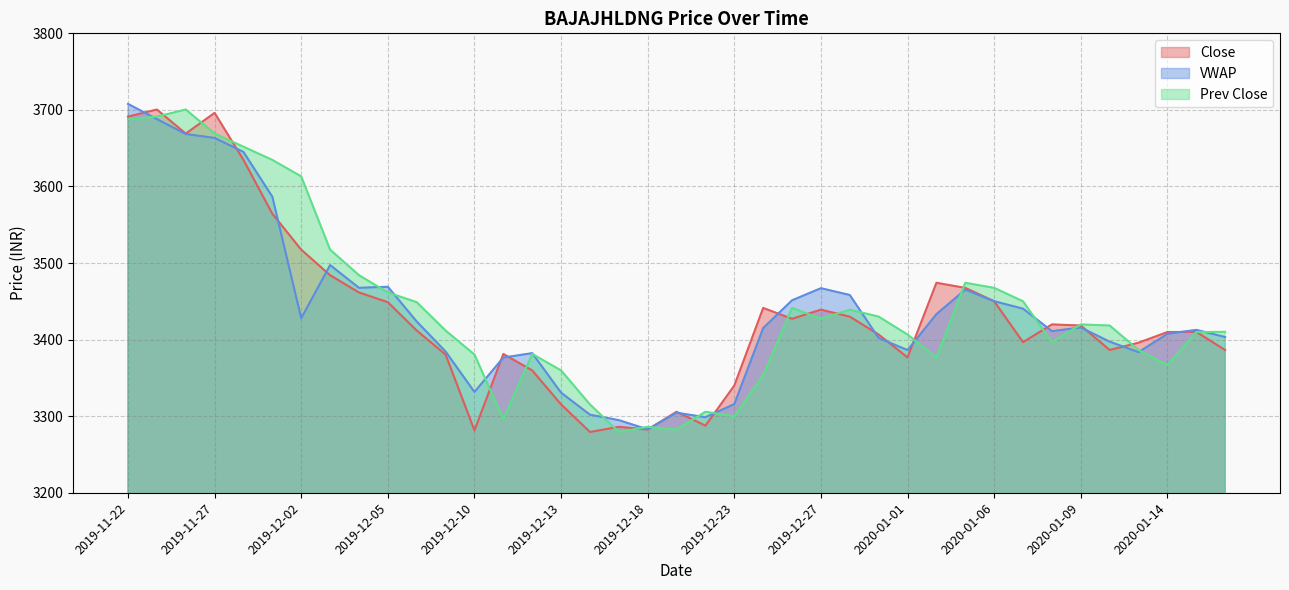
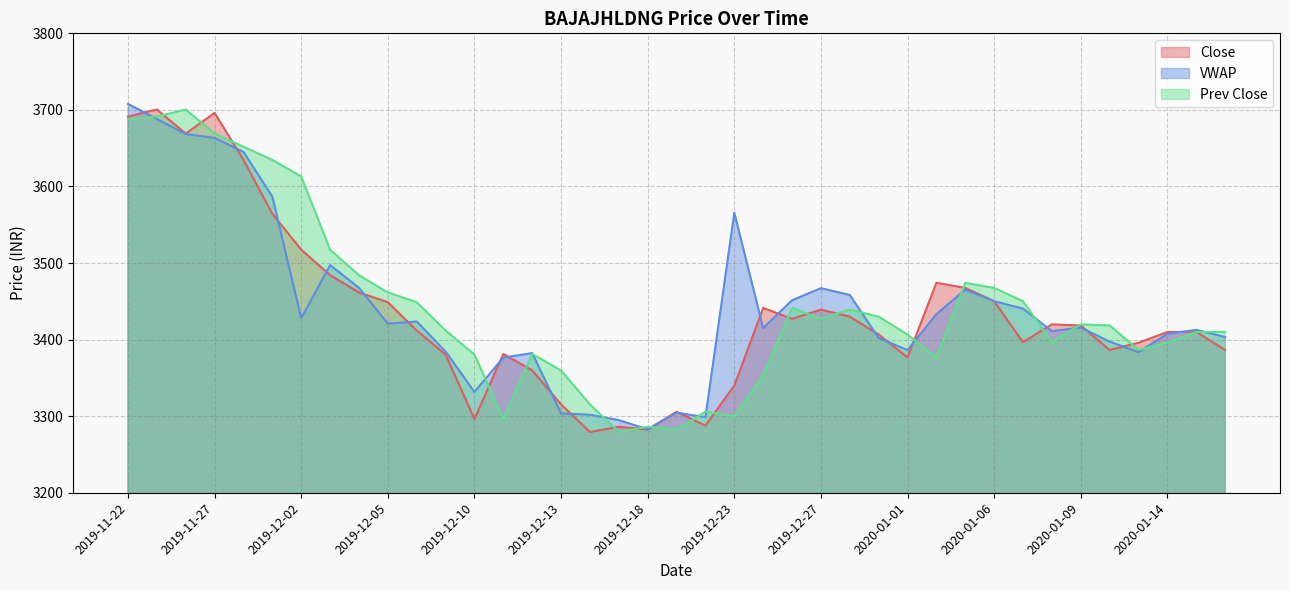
VWAP, 2019-12-05: 3470 -> 3420
Close, 2019-12-10: 3280 -> 3300
VWAP, 2019-12-13: 3330 -> 3300
VWAP, 2019-12-23: 3320 -> 3570
Prev Close, 2020-01-14: 3370 -> 3400
